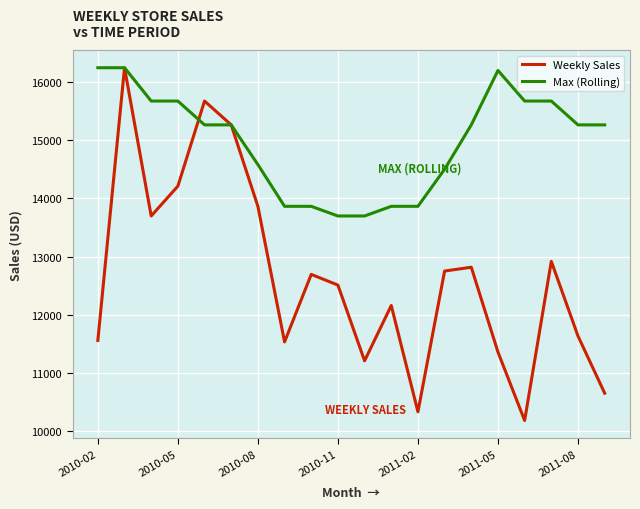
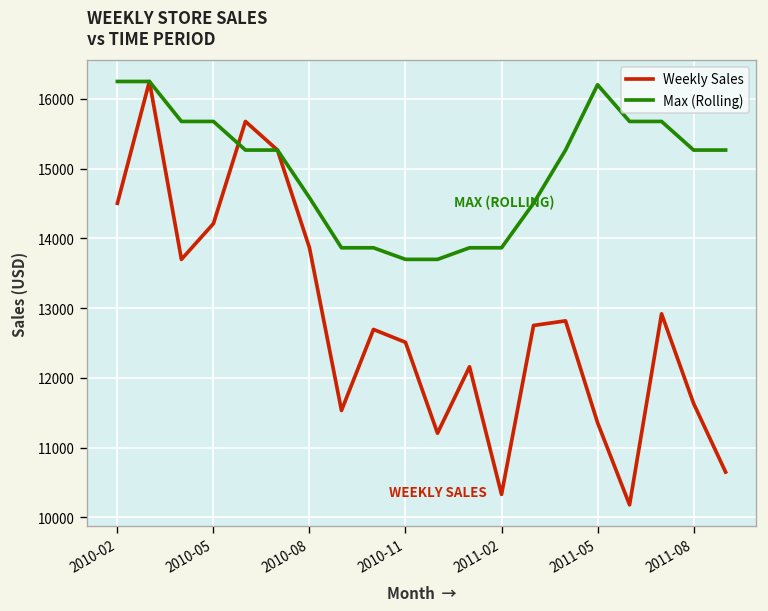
Weekly Sales, 2010-02: 11600 -> 14500
